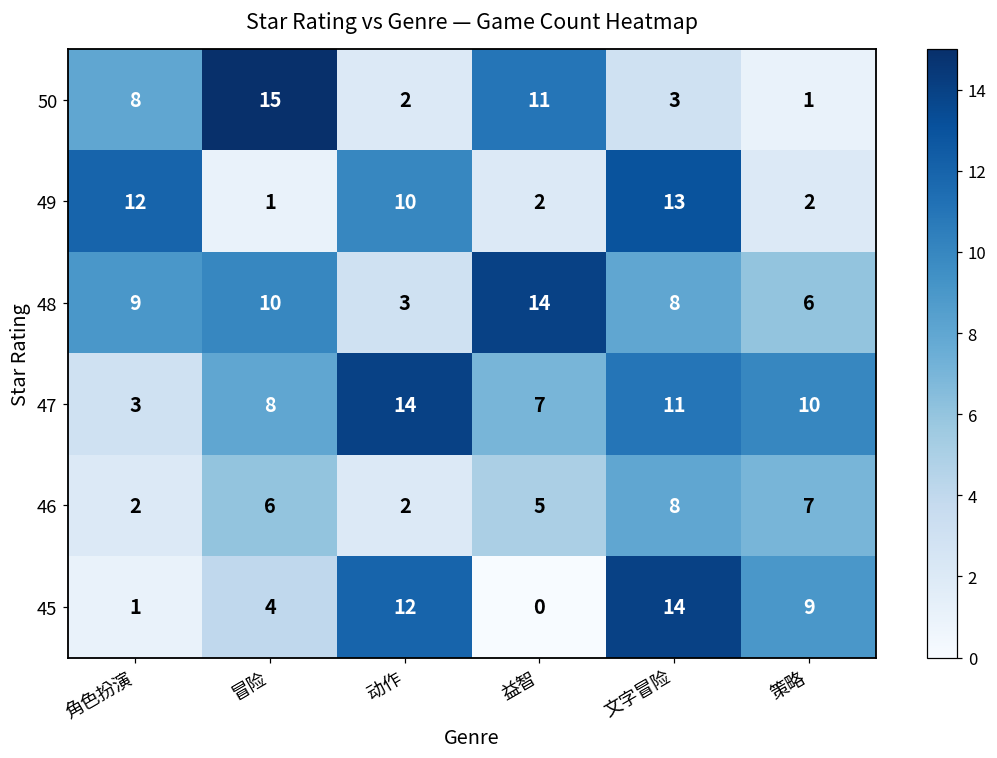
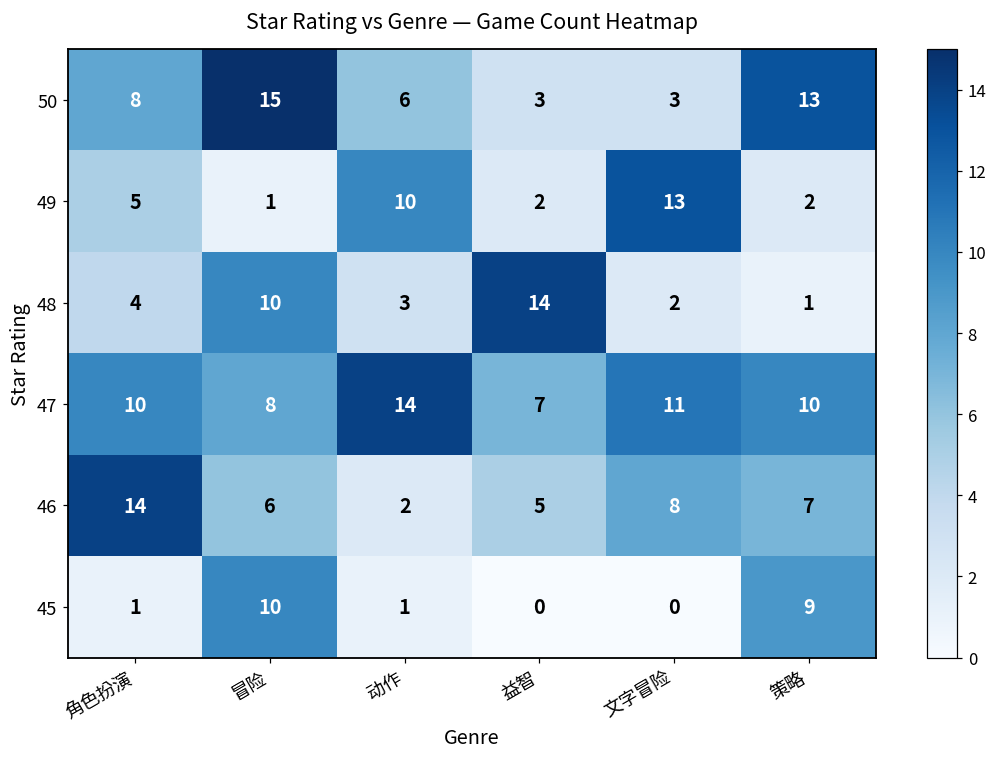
50, 动作: 2 -> 6
50, 益智: 11 -> 3
50, 策略: 1 -> 13
49, 角色扮演: 12 -> 5
48, 角色扮演: 9 -> 4
48, 文字冒险: 8 -> 2
48, 策略: 6 -> 1
47, 角色扮演: 3 -> 10
46, 角色扮演: 2 -> 14
45, 冒险: 4 -> 10
45, 动作: 12 -> 1
45, 文字冒险: 14 -> 0
